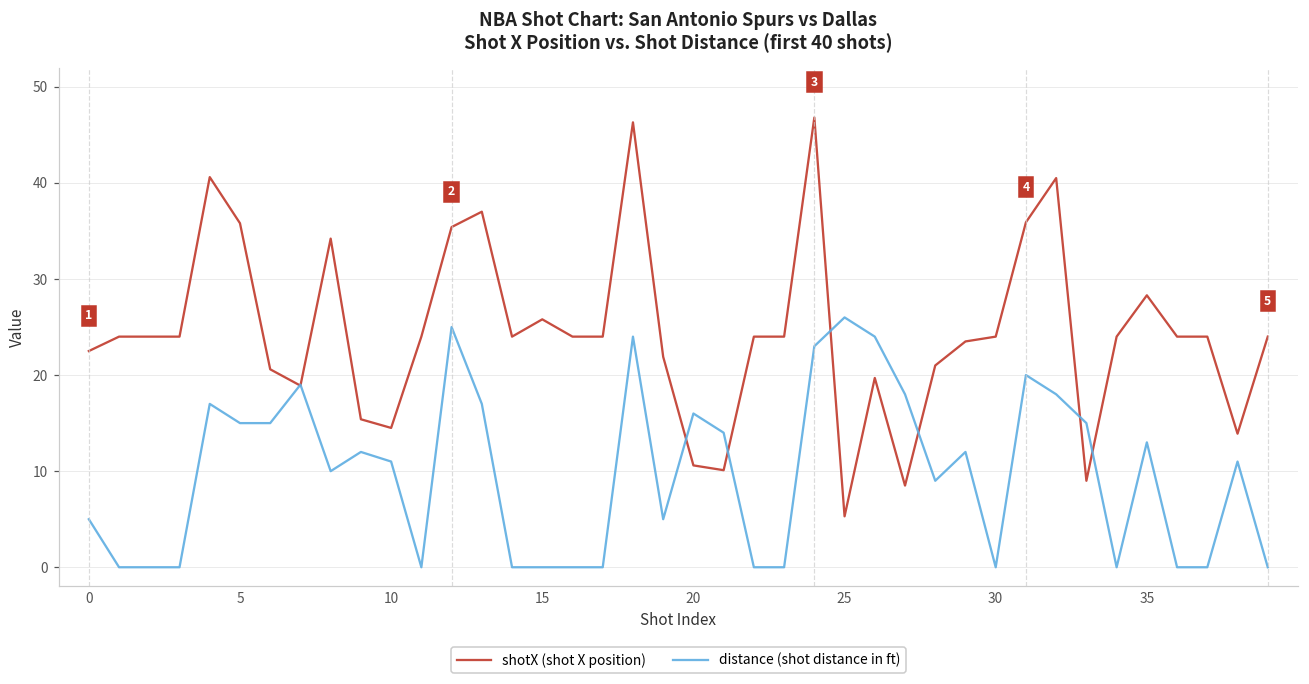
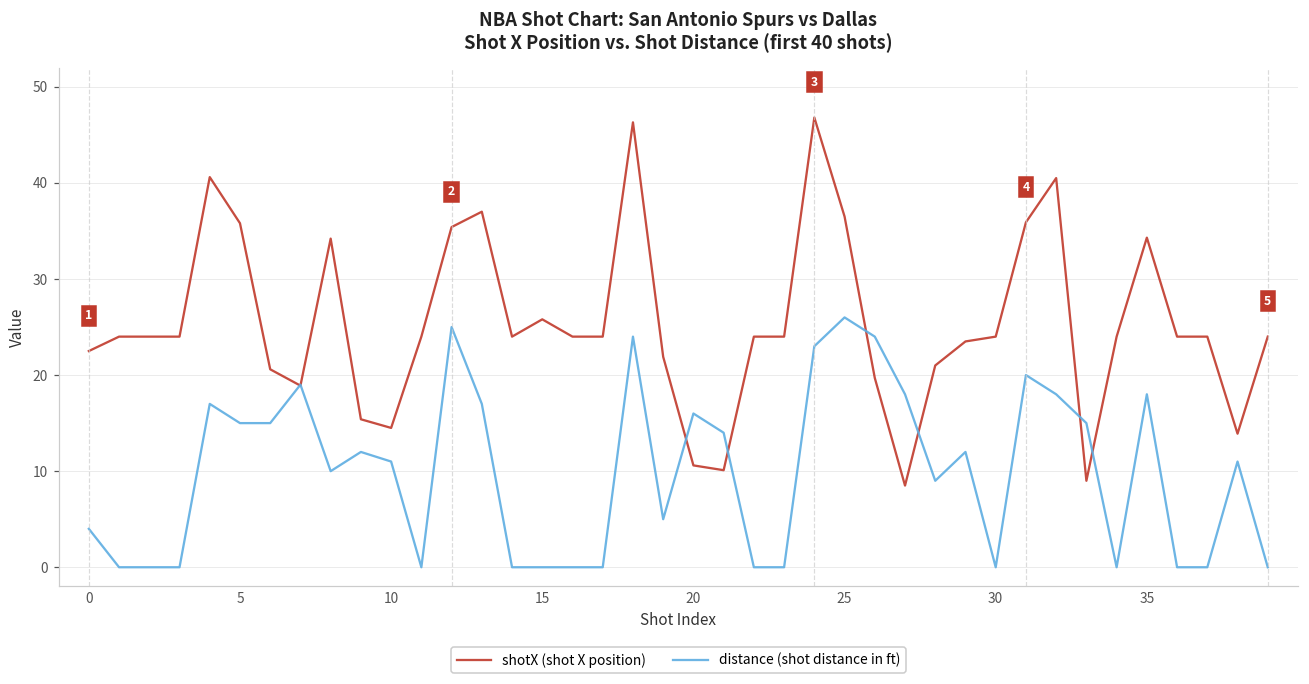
distance (shot distance in ft), 0: 5 -> 4
shotX (shot X position), 25: 5 -> 37
shotX (shot X position), 35: 28 -> 34
distance (shot distance in ft), 35: 13 -> 18
